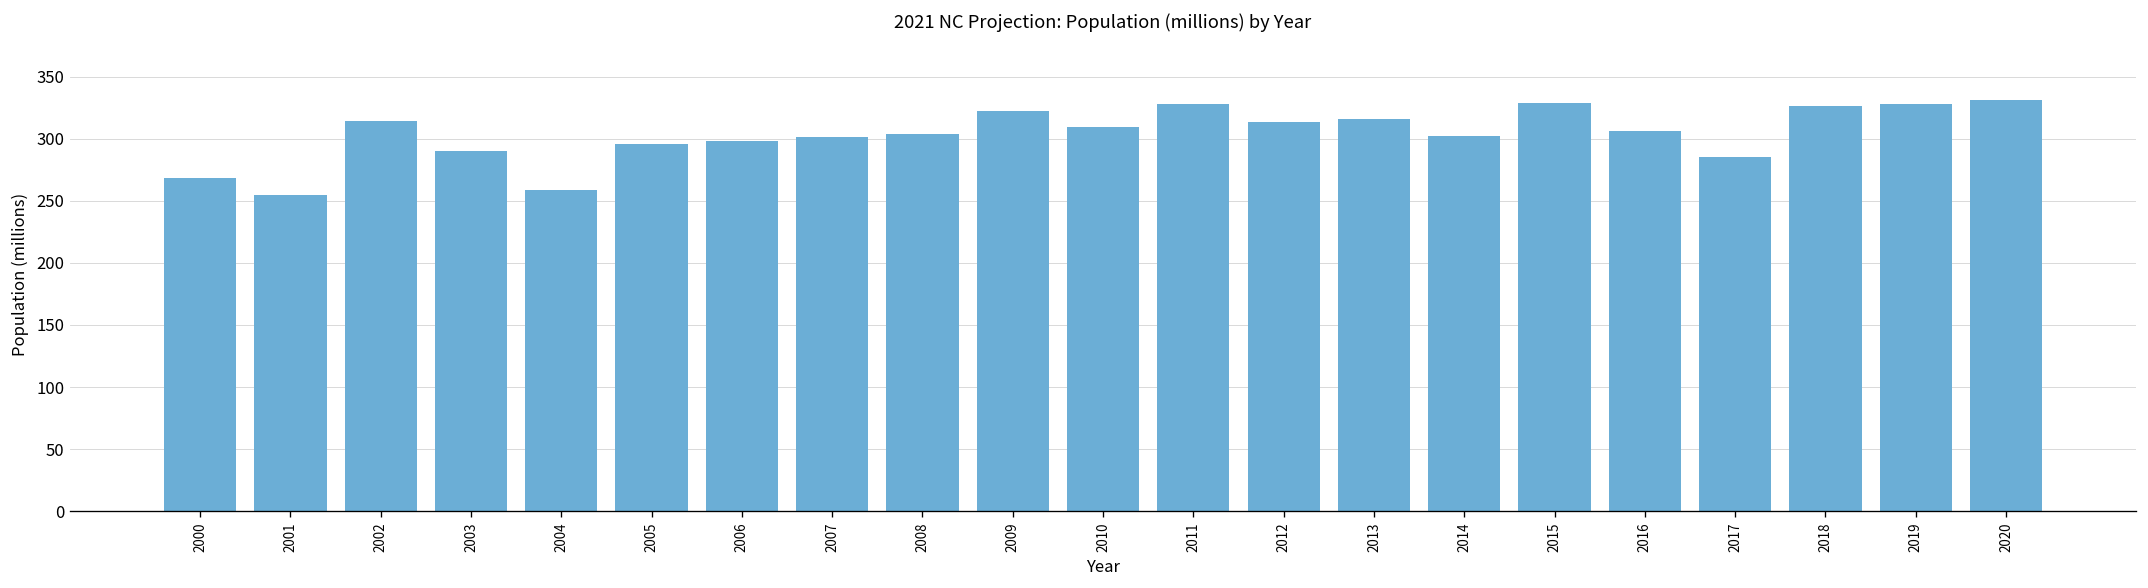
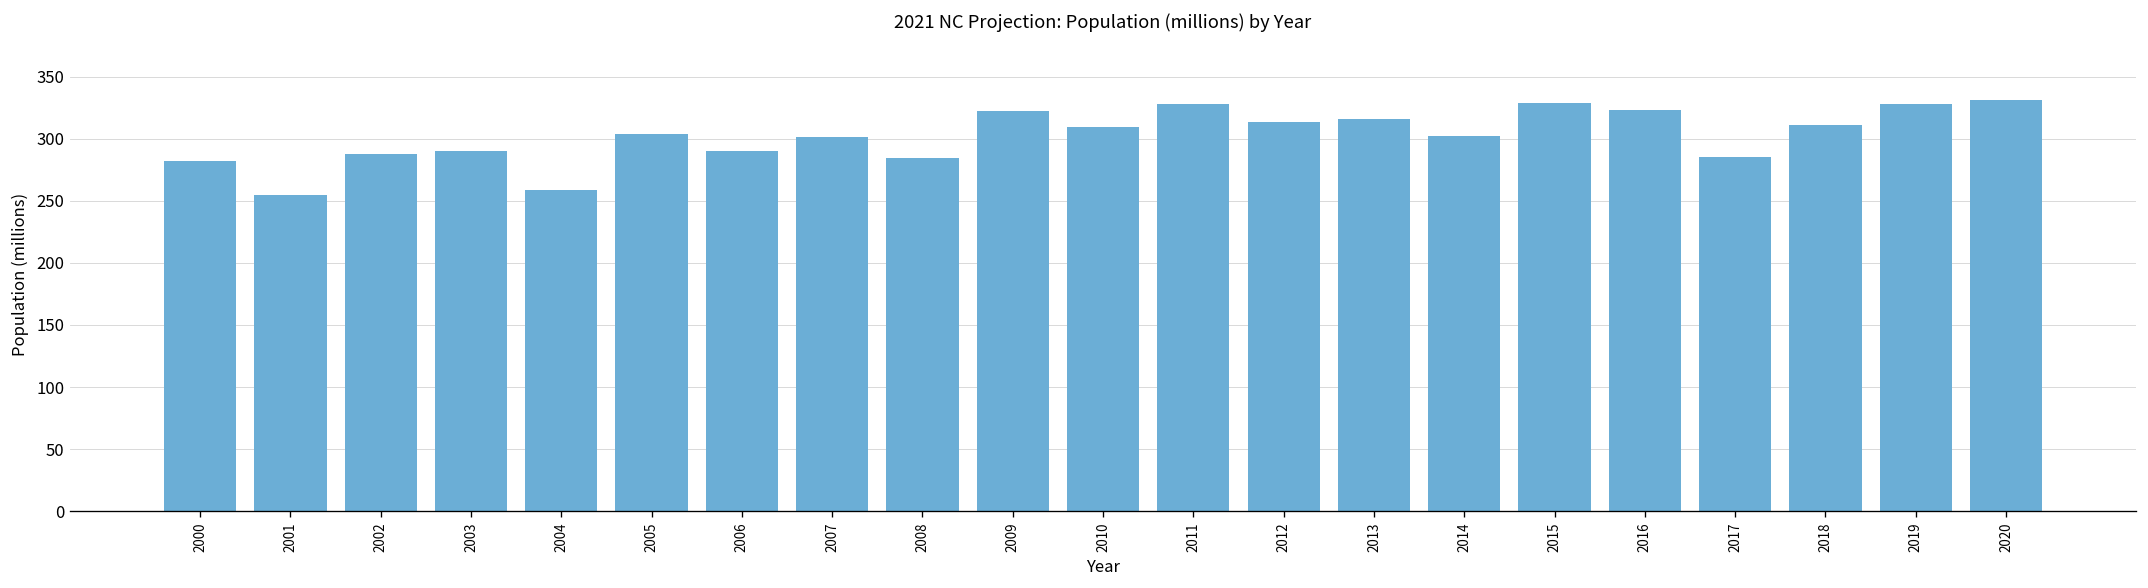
2000: 268 -> 282
2002: 314 -> 288
2005: 296 -> 304
2006: 298 -> 290
2008: 304 -> 284
2016: 306 -> 323
2018: 327 -> 311
